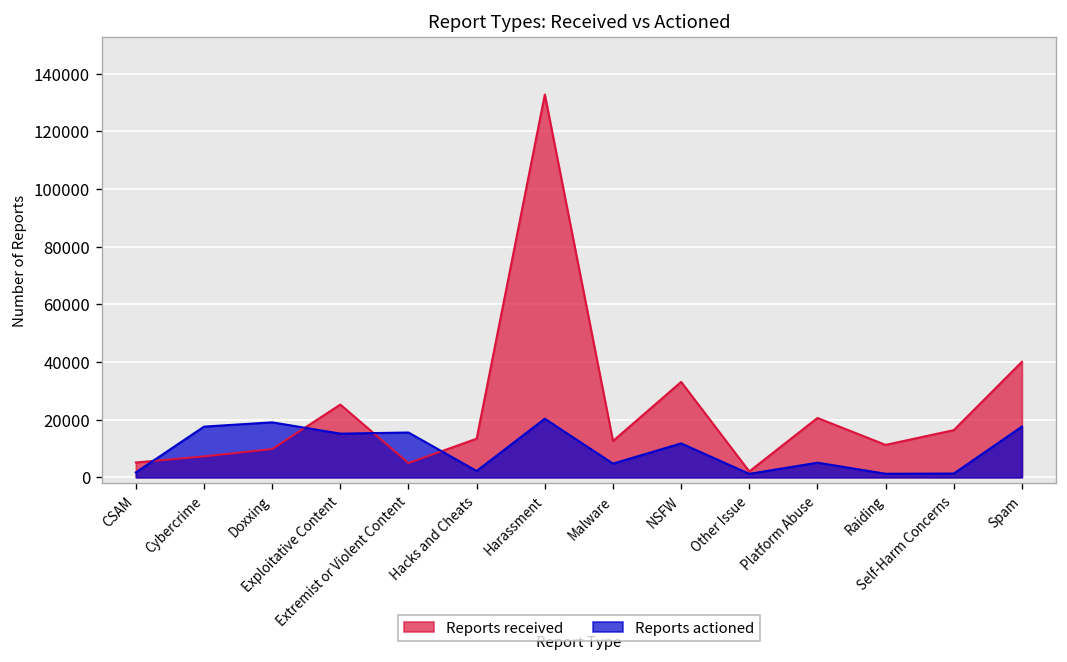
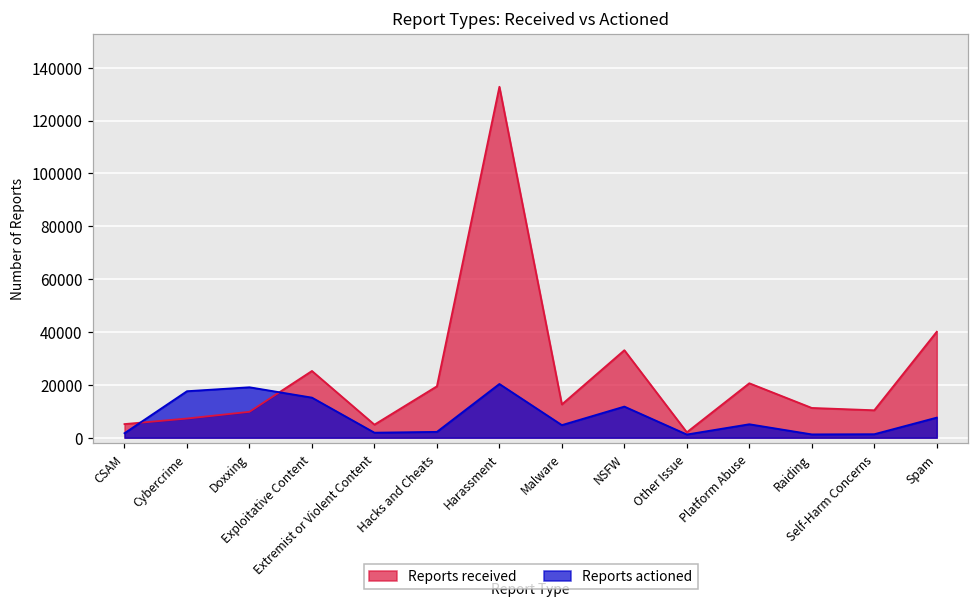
Reports actioned, Extremist or Violent Content: 16000 -> 2000
Reports received, Hacks and Cheats: 13000 -> 19000
Reports received, Self-Harm Concerns: 16000 -> 10000
Reports actioned, Spam: 18000 -> 8000
